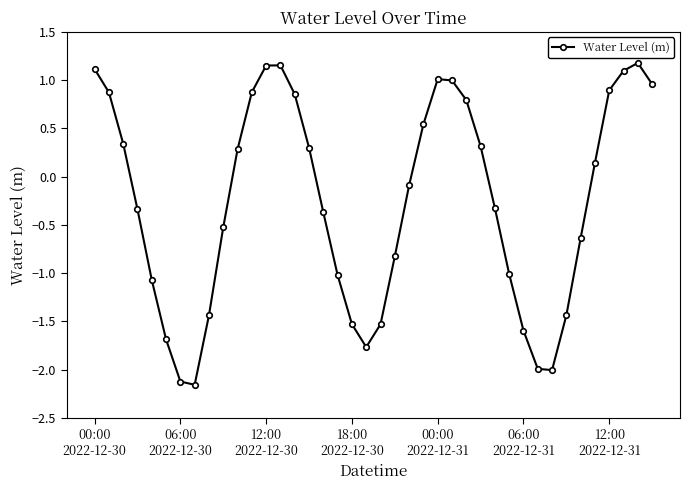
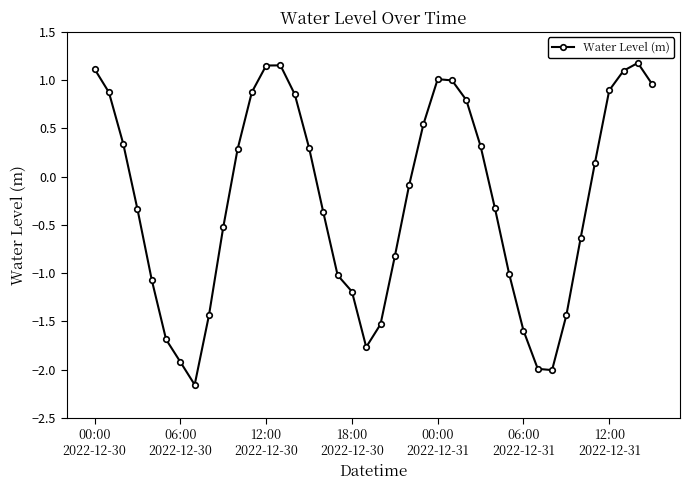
06:00 2022-12-30: -2.1 -> -1.9
18:00 2022-12-30: -1.5 -> -1.2
